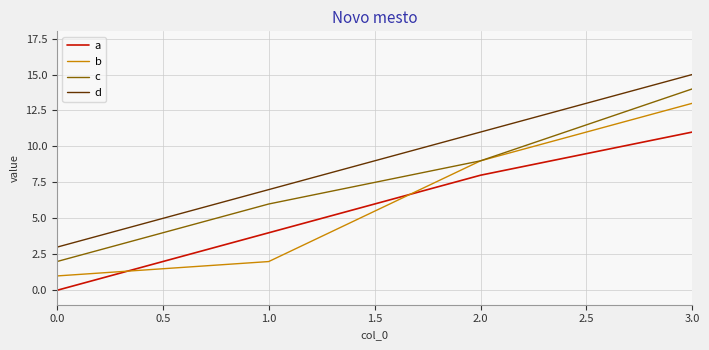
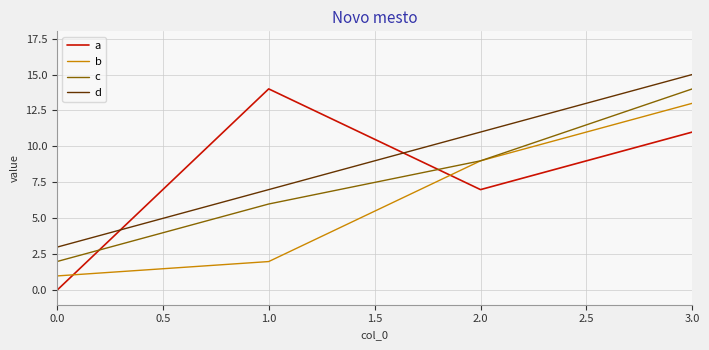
a, 1.0: 4 -> 14
a, 2.0: 8 -> 7
